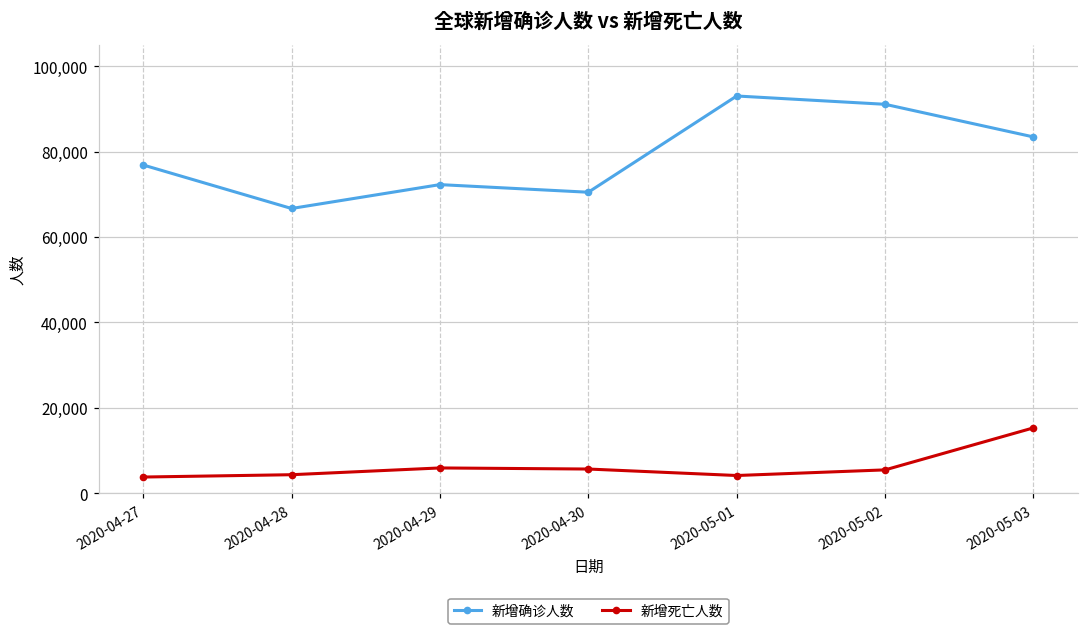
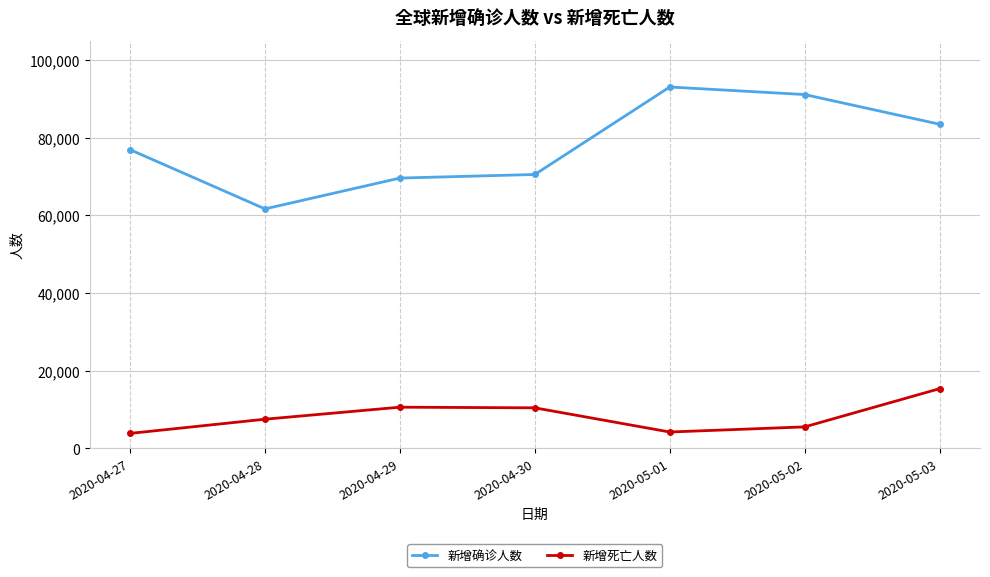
新增确诊人数, 2020-04-28: 67,000 -> 62,000
新增死亡人数, 2020-04-28: 4,000 -> 7,000
新增确诊人数, 2020-04-29: 72,000 -> 70,000
新增死亡人数, 2020-04-29: 6,000 -> 11,000
新增死亡人数, 2020-04-30: 6,000 -> 10,000
